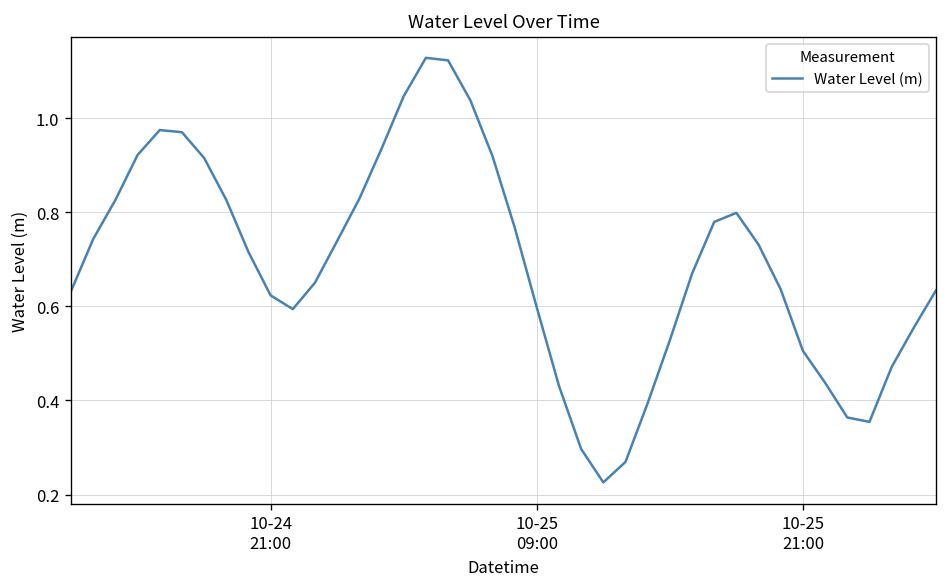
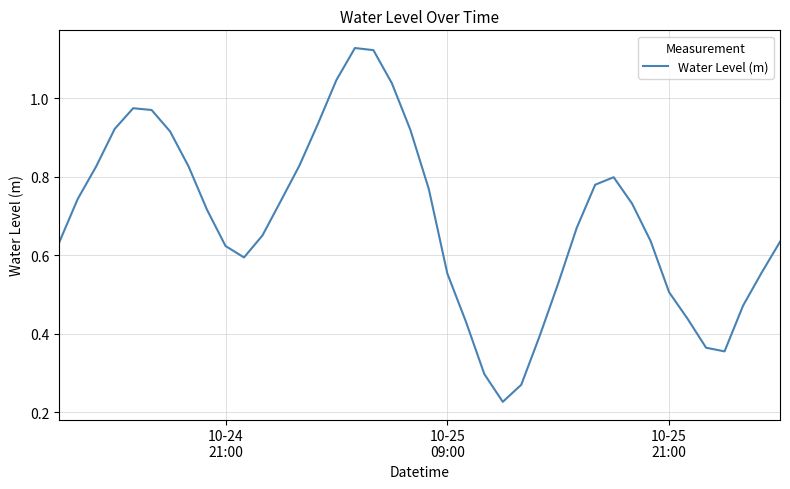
10-25 09:00: 0.60 -> 0.55
